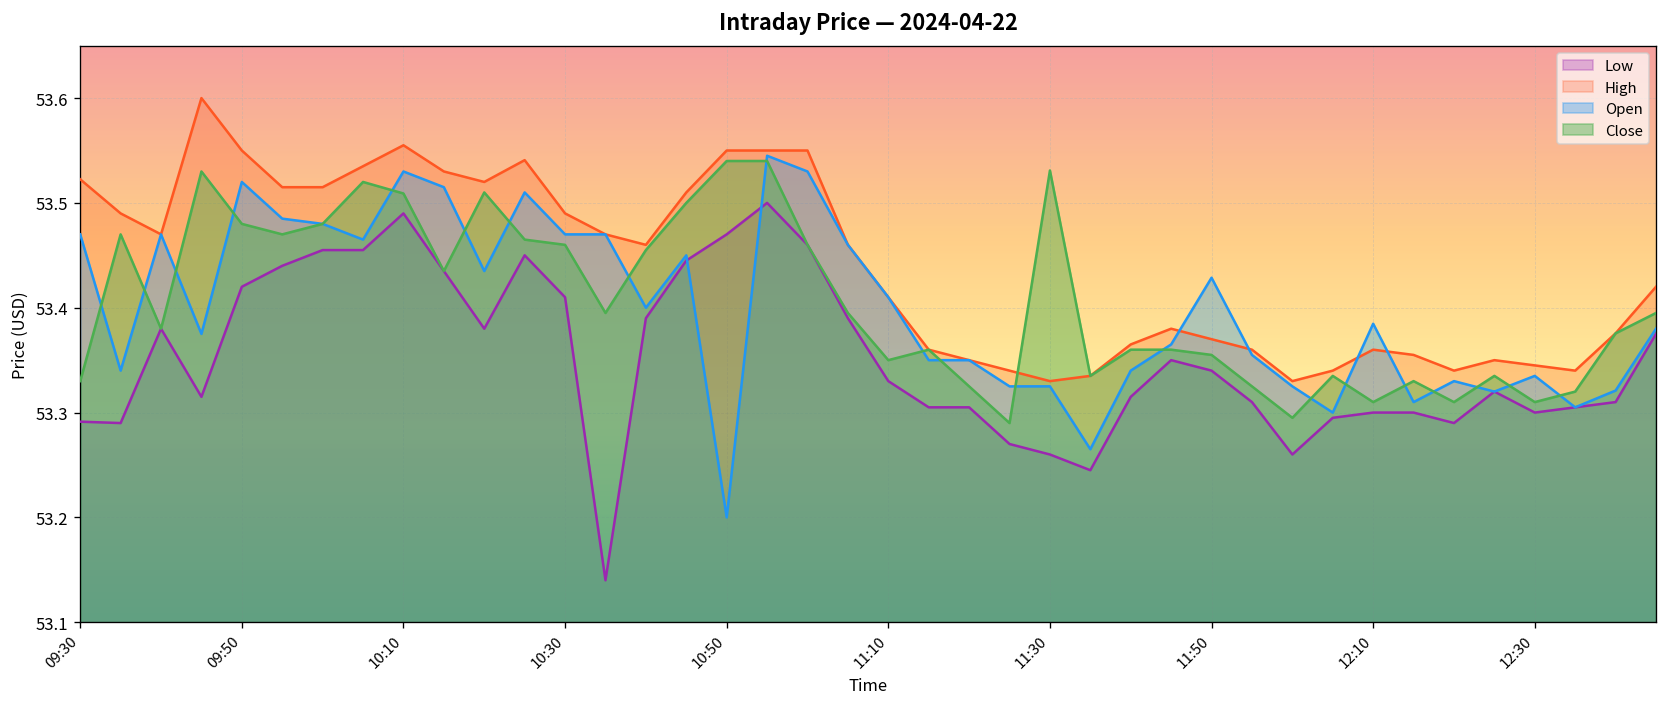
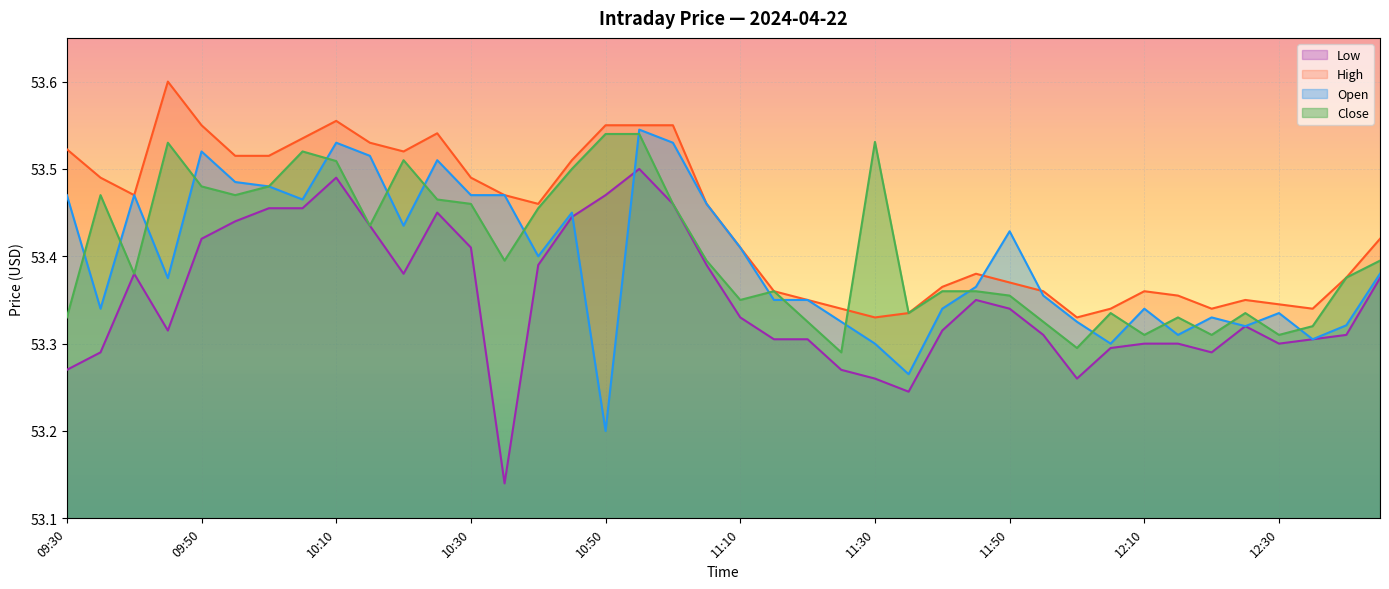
Low, 09:30: 53.29 -> 53.27
Open, 11:30: 53.33 -> 53.30
Open, 12:10: 53.38 -> 53.34
